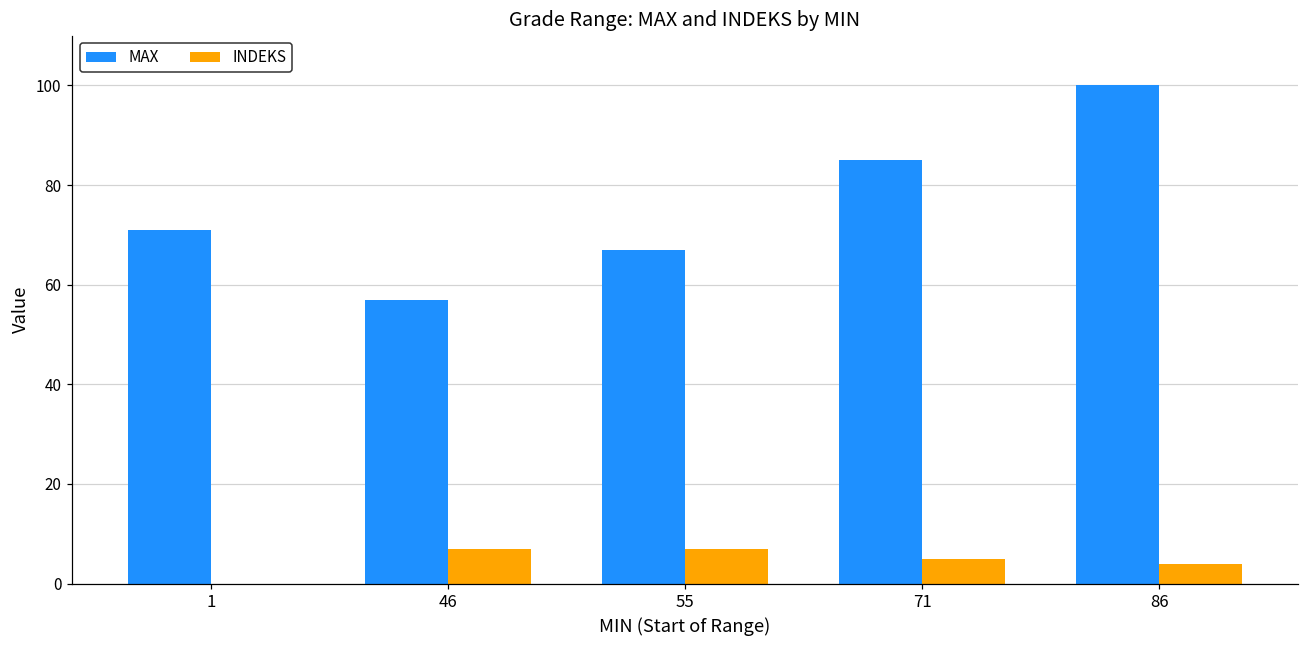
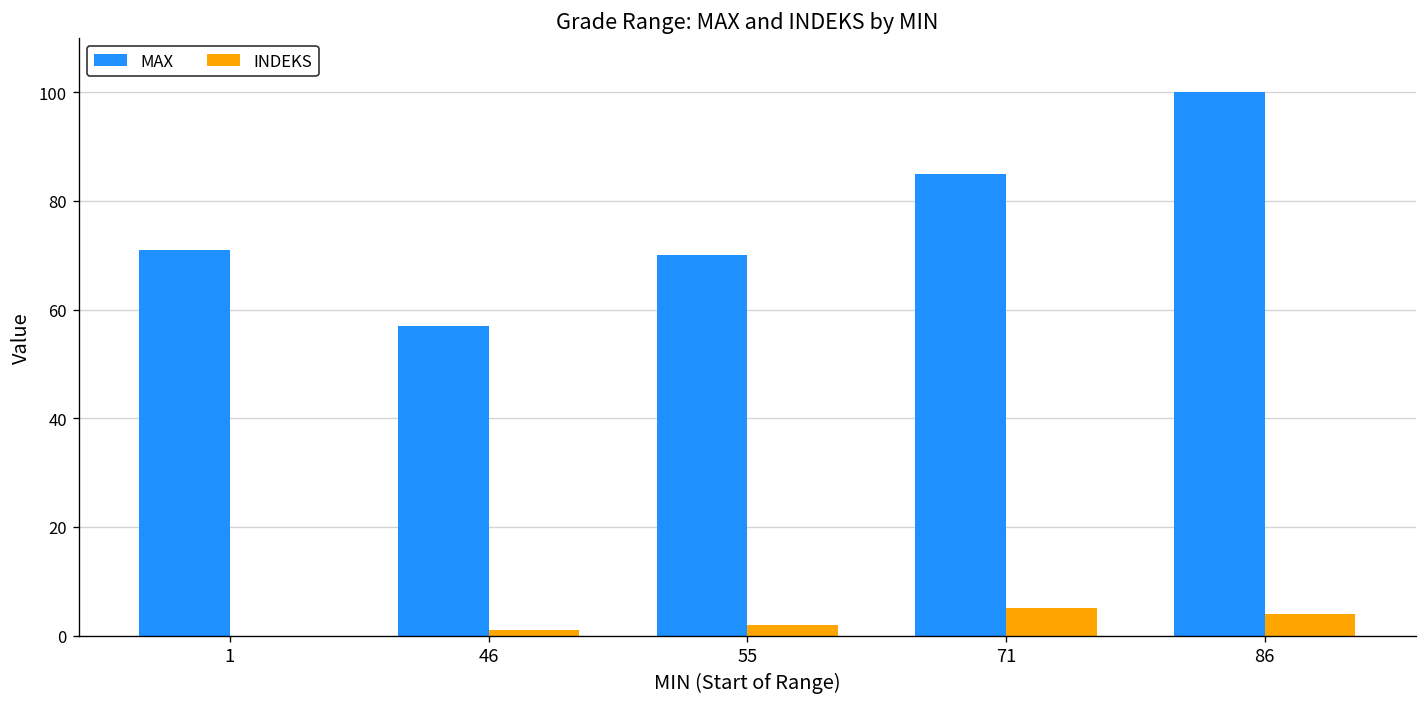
INDEKS, 46: 7 -> 1
MAX, 55: 67 -> 70
INDEKS, 55: 7 -> 2
